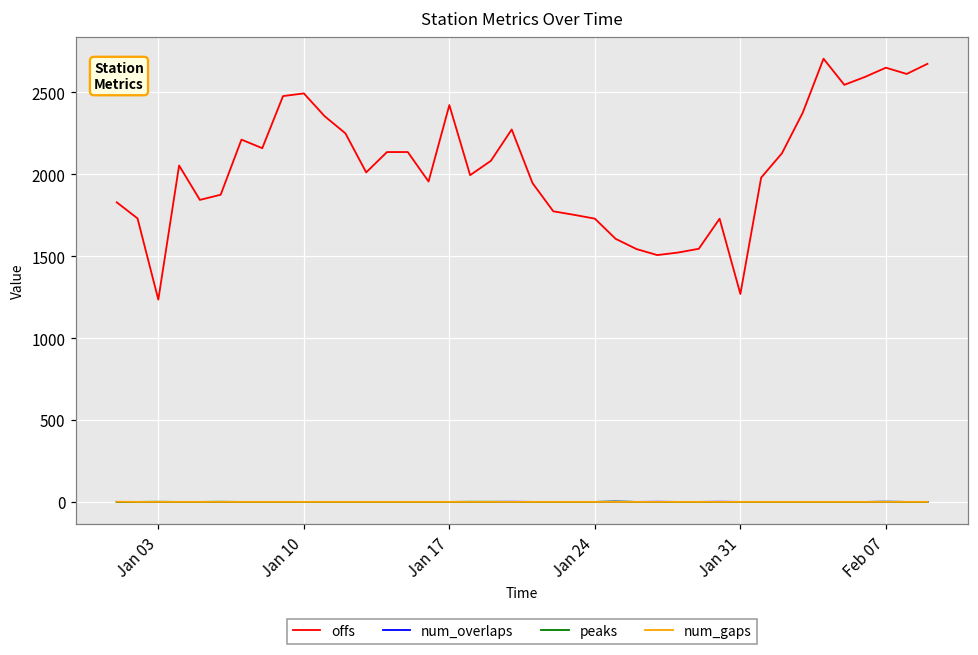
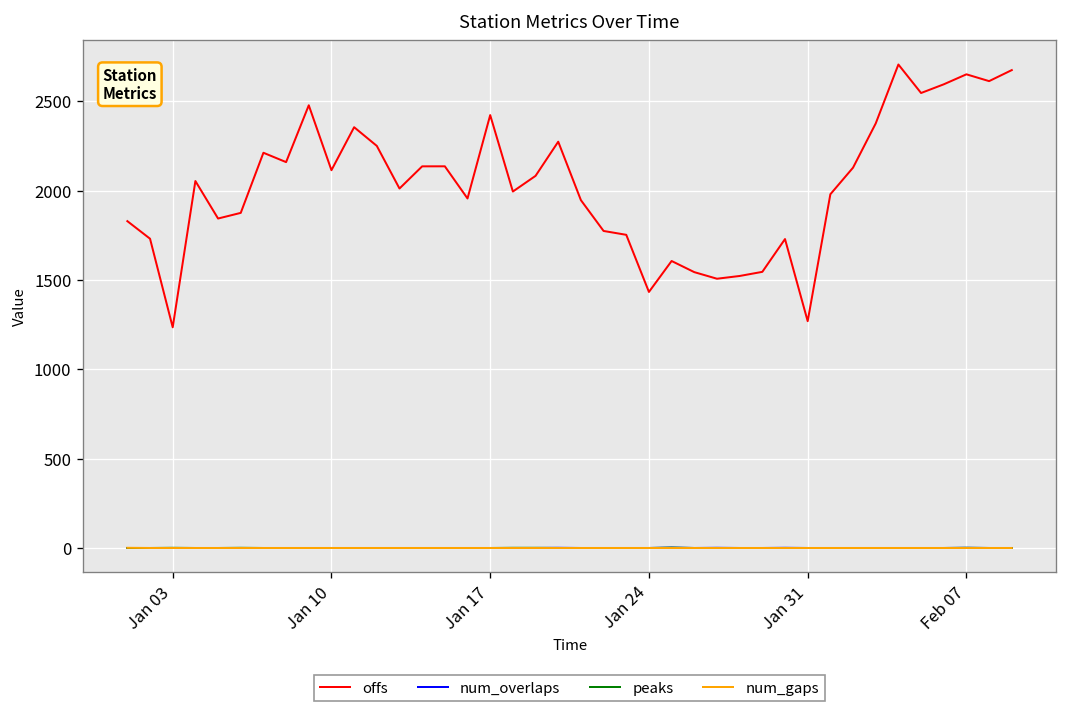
offs, Jan 10: 2490 -> 2110
offs, Jan 24: 1730 -> 1430
